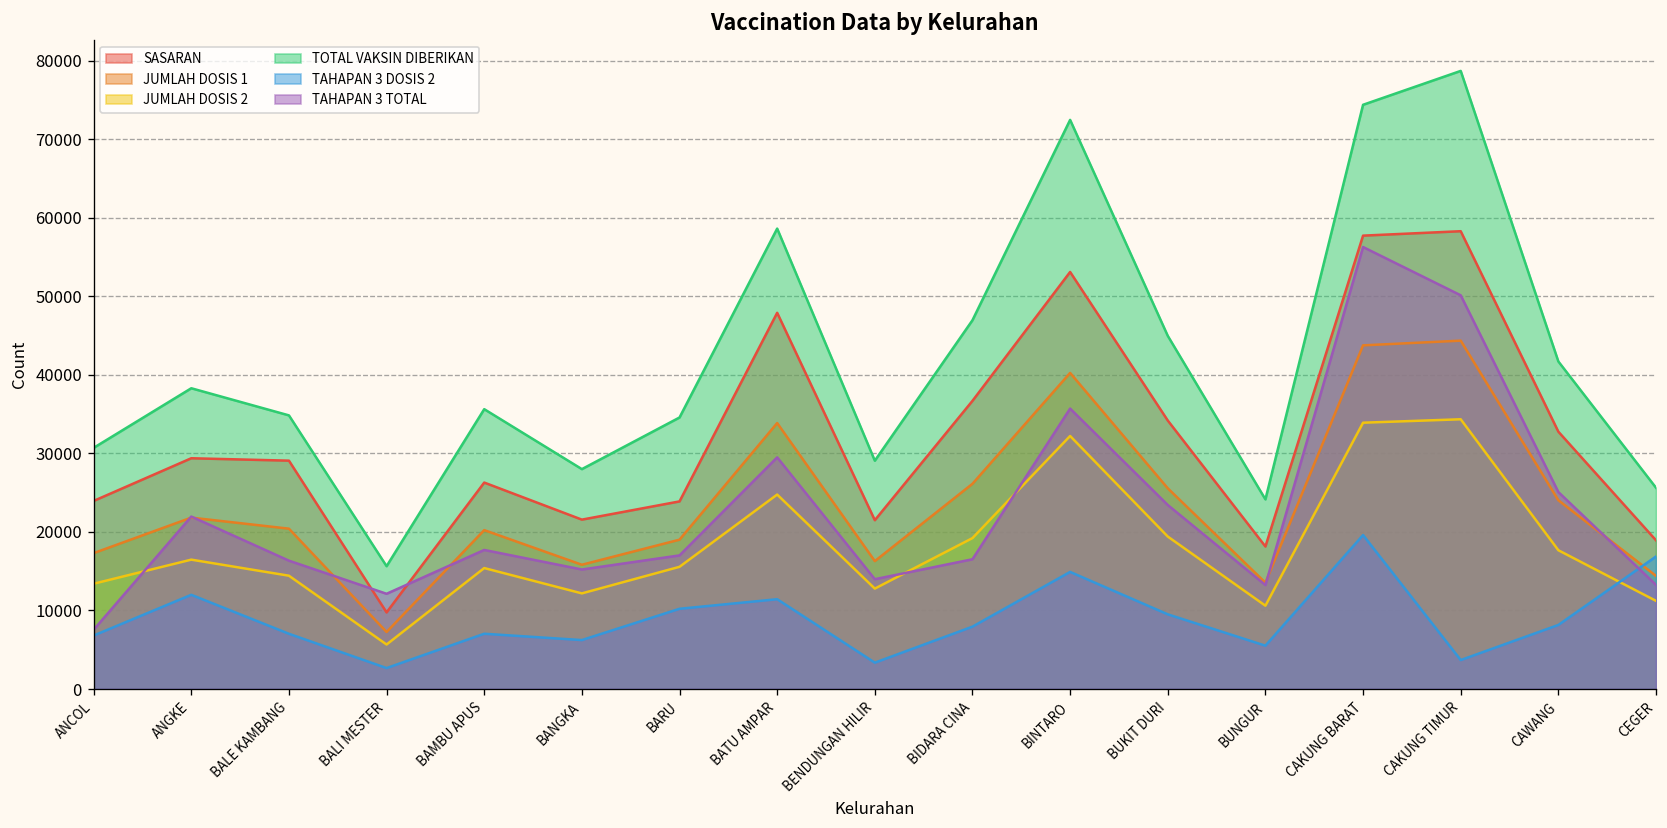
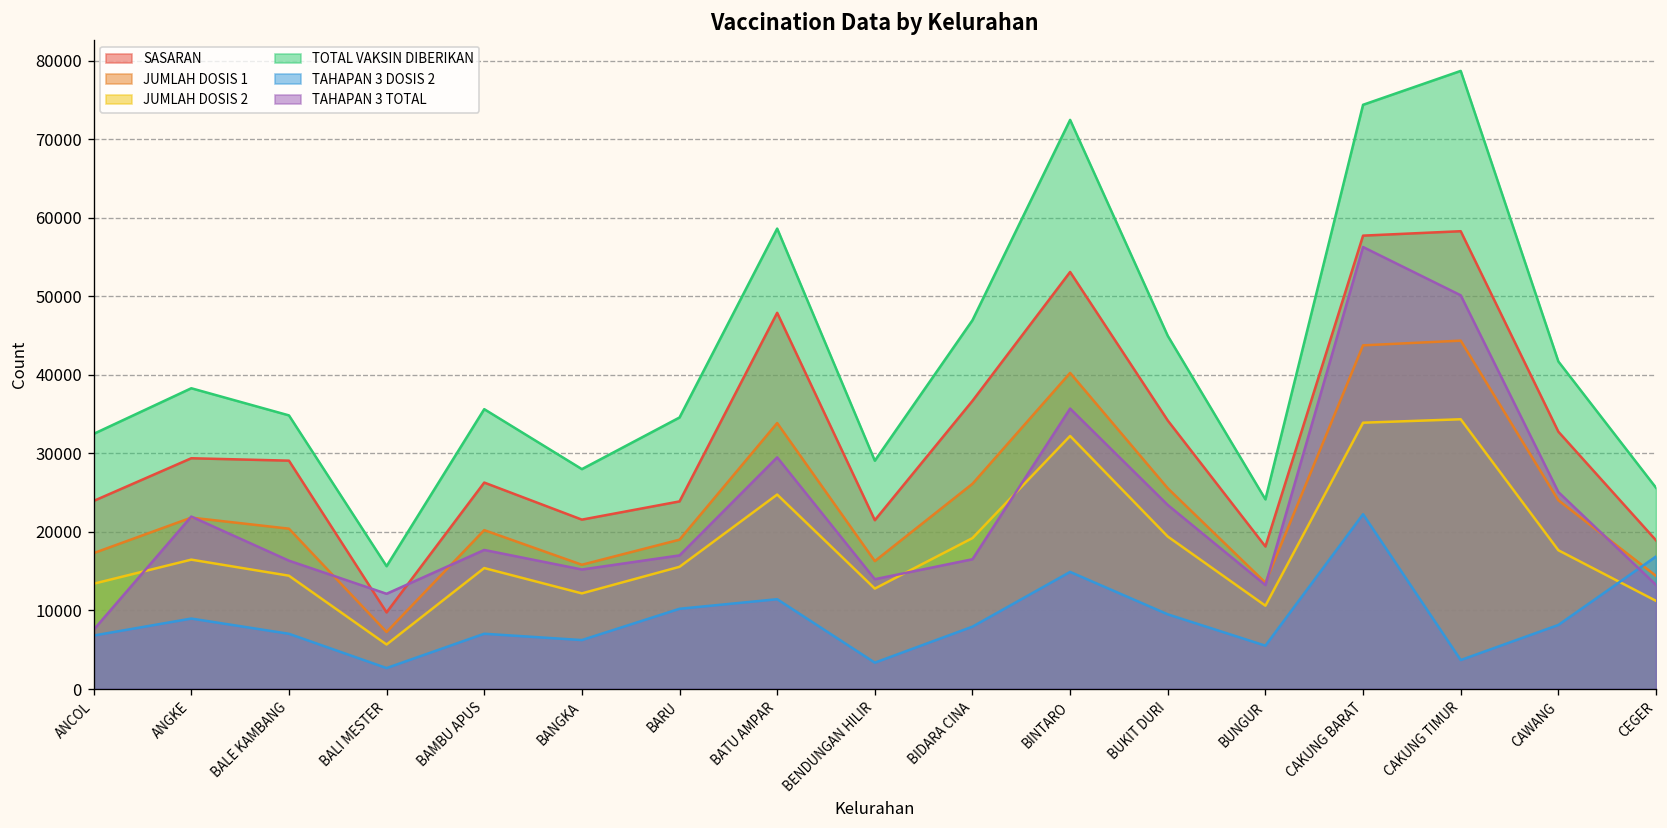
TOTAL VAKSIN DIBERIKAN, ANCOL: 31000 -> 32000
TAHAPAN 3 DOSIS 2, ANGKE: 12000 -> 9000
TAHAPAN 3 DOSIS 2, CAKUNG BARAT: 20000 -> 22000
